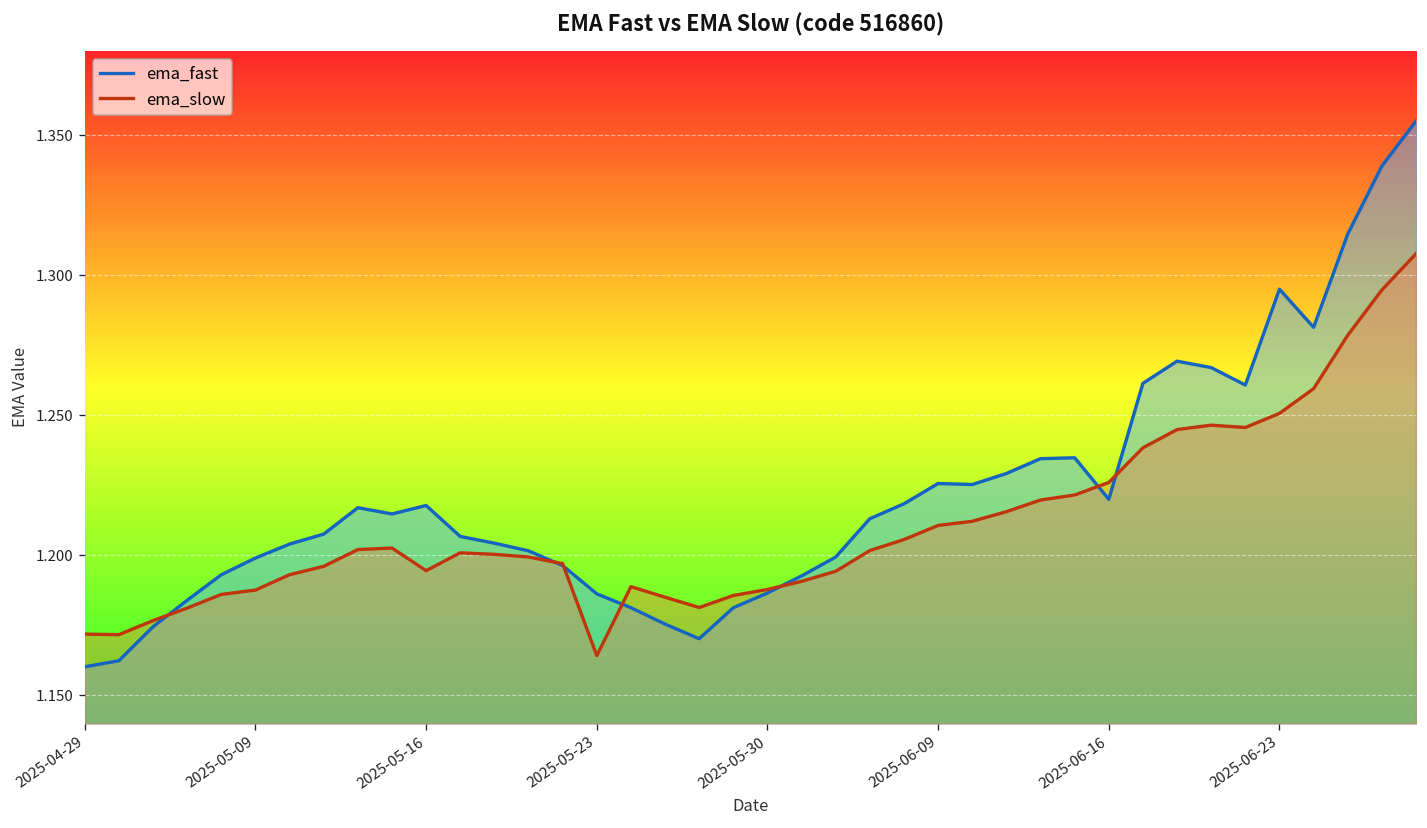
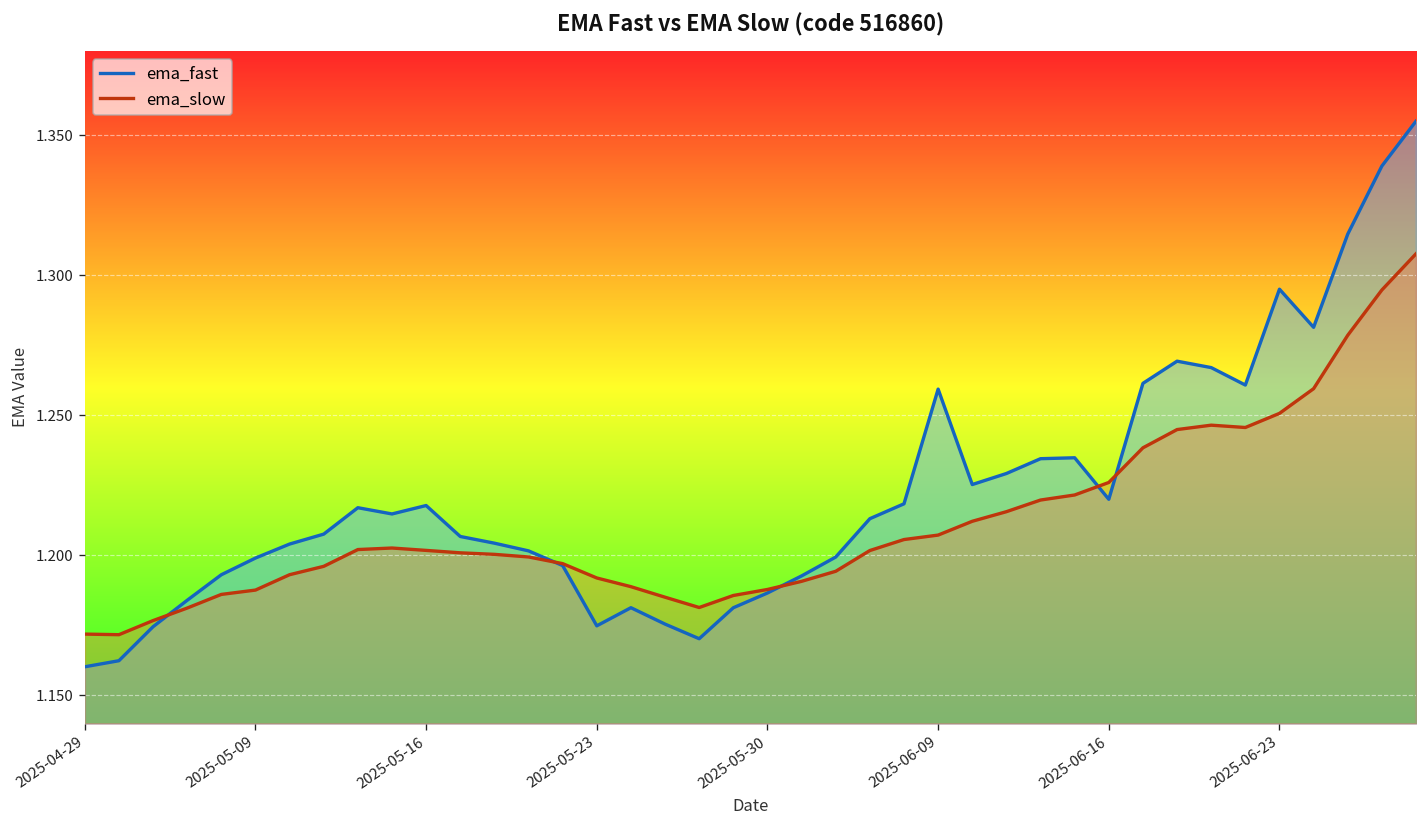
ema_slow, 2025-05-16: 1.195 -> 1.202
ema_fast, 2025-05-23: 1.186 -> 1.175
ema_slow, 2025-05-23: 1.164 -> 1.192
ema_fast, 2025-06-09: 1.226 -> 1.259
ema_slow, 2025-06-09: 1.211 -> 1.207
